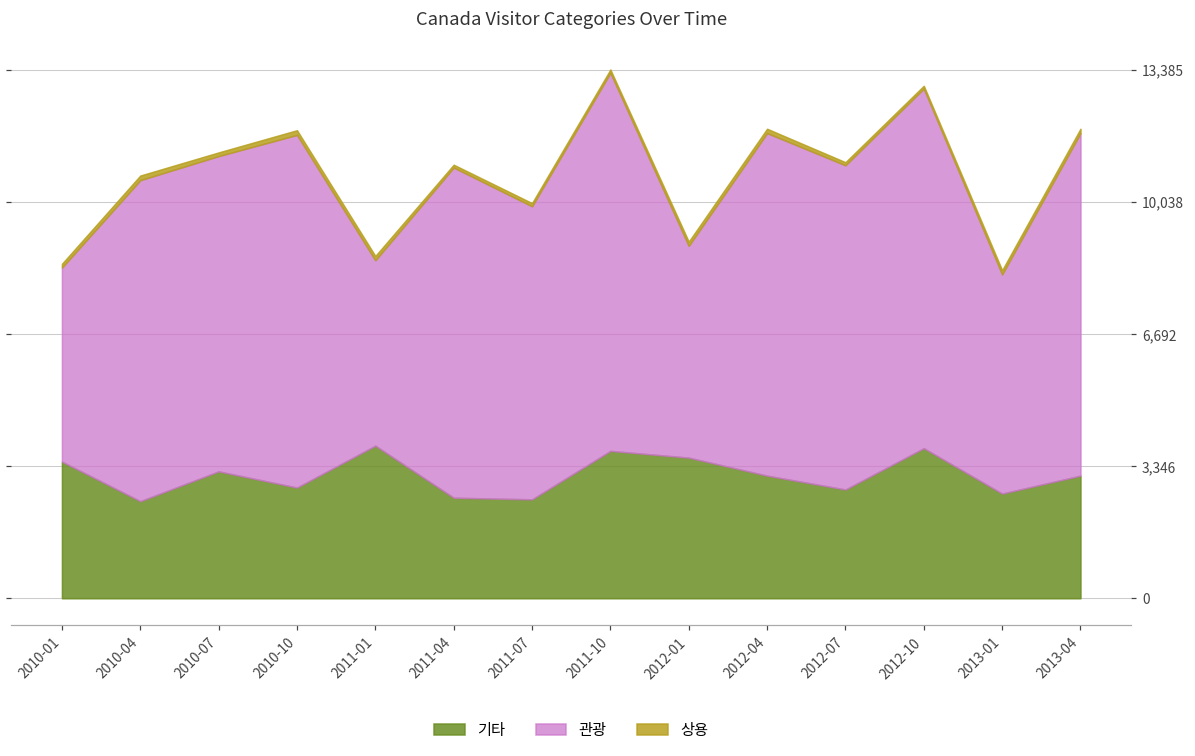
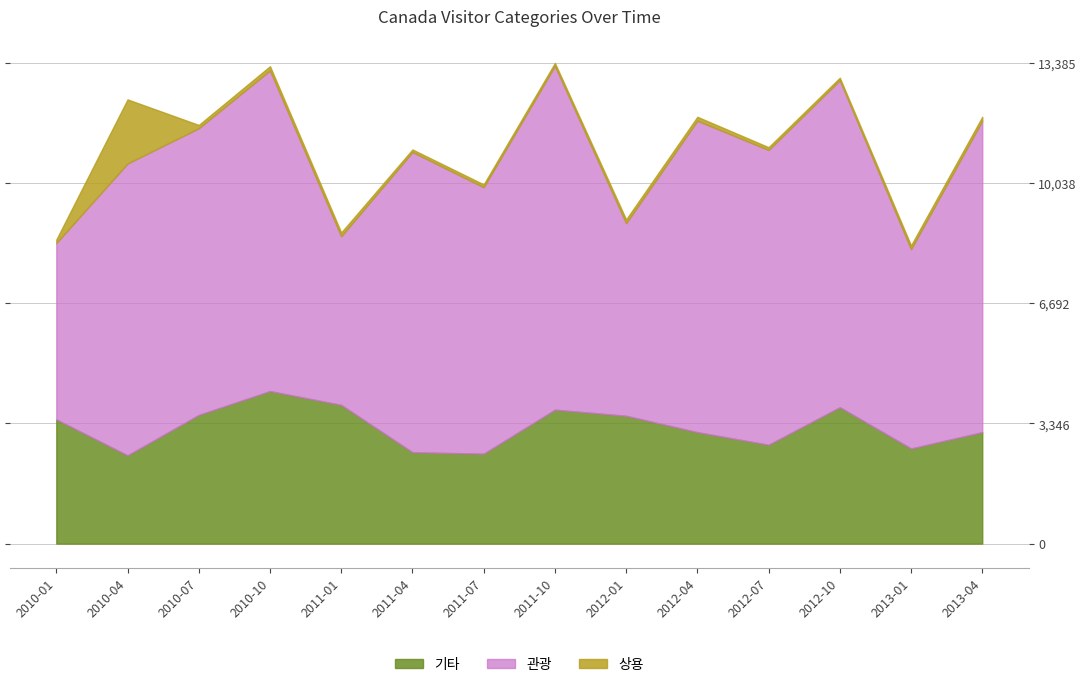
상용, 2010-04: 100 -> 1,800
기타, 2010-07: 3,200 -> 3,600
기타, 2010-10: 2,800 -> 4,200
